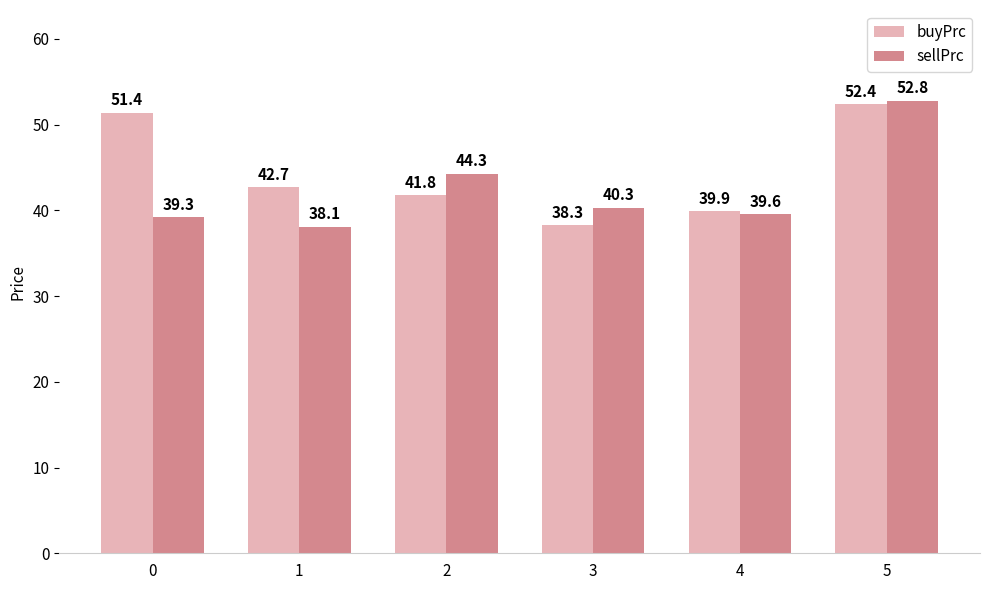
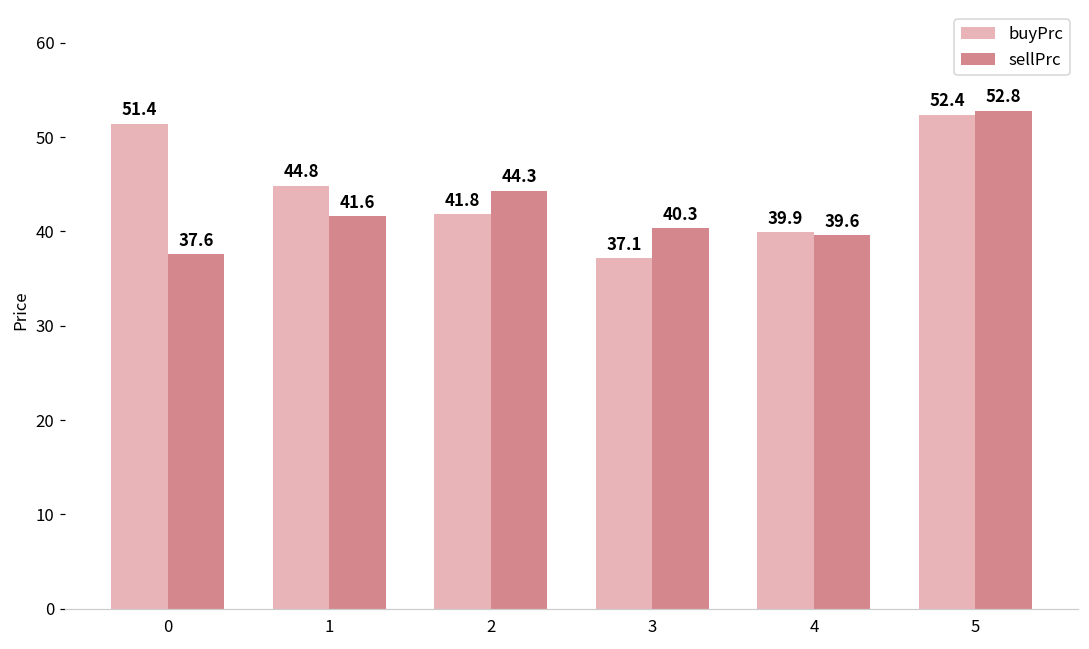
sellPrc, 0: 39.3 -> 37.6
buyPrc, 1: 42.7 -> 44.8
sellPrc, 1: 38.1 -> 41.6
buyPrc, 3: 38.3 -> 37.1
